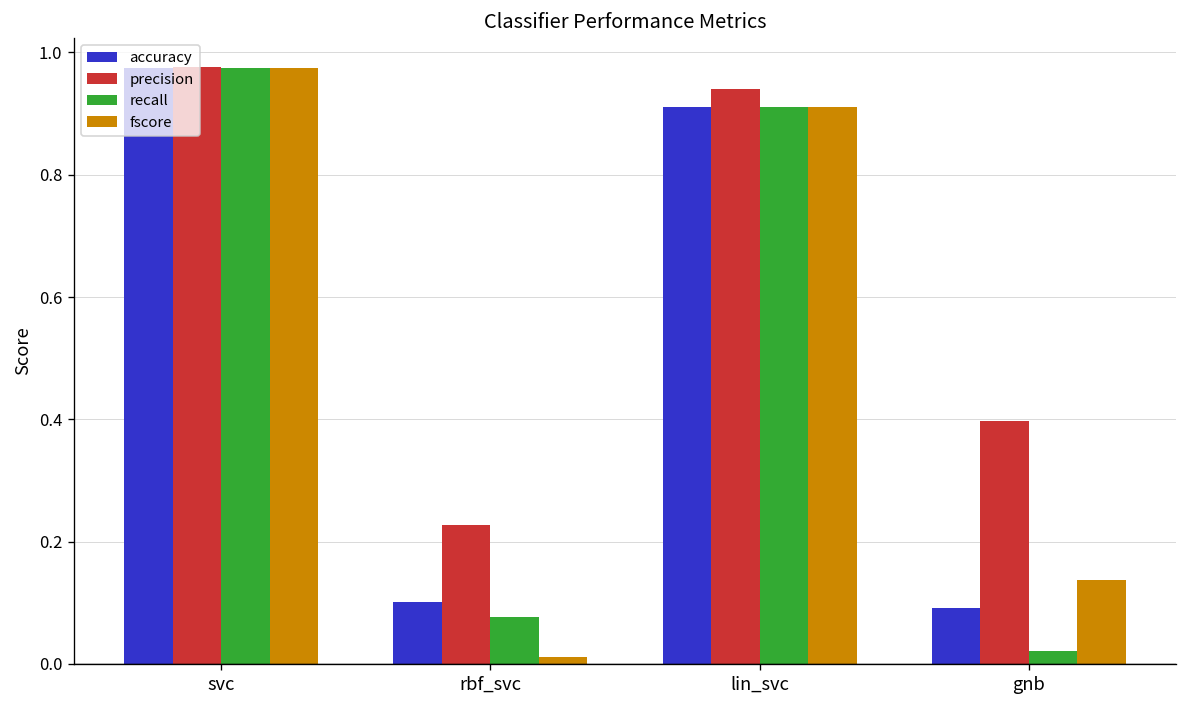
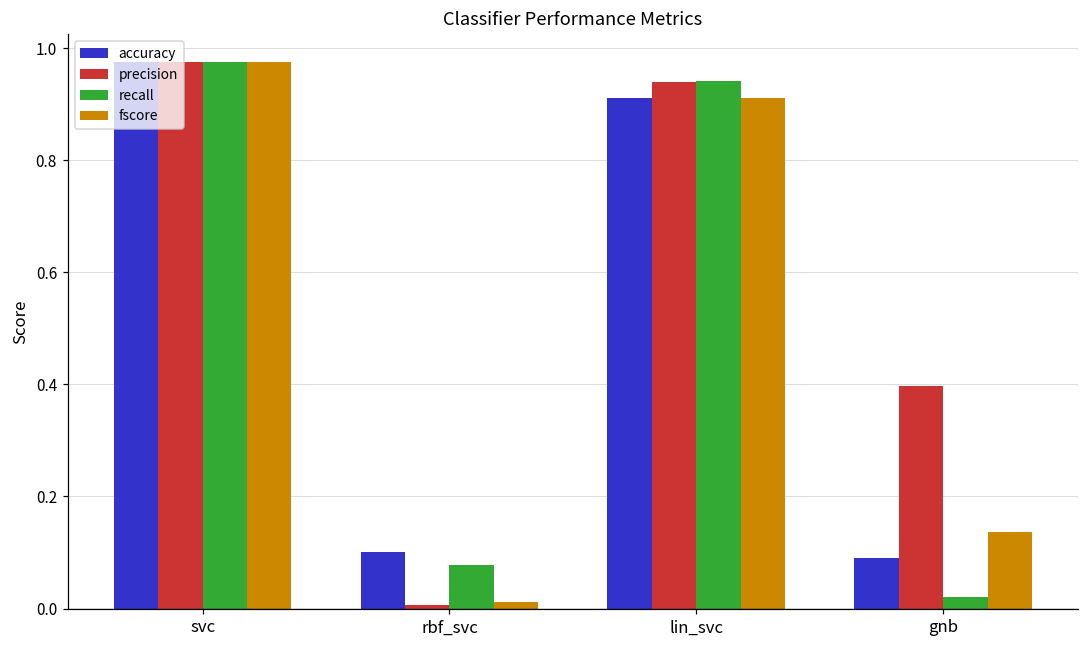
precision, rbf_svc: 0.23 -> 0.01
recall, lin_svc: 0.91 -> 0.94
